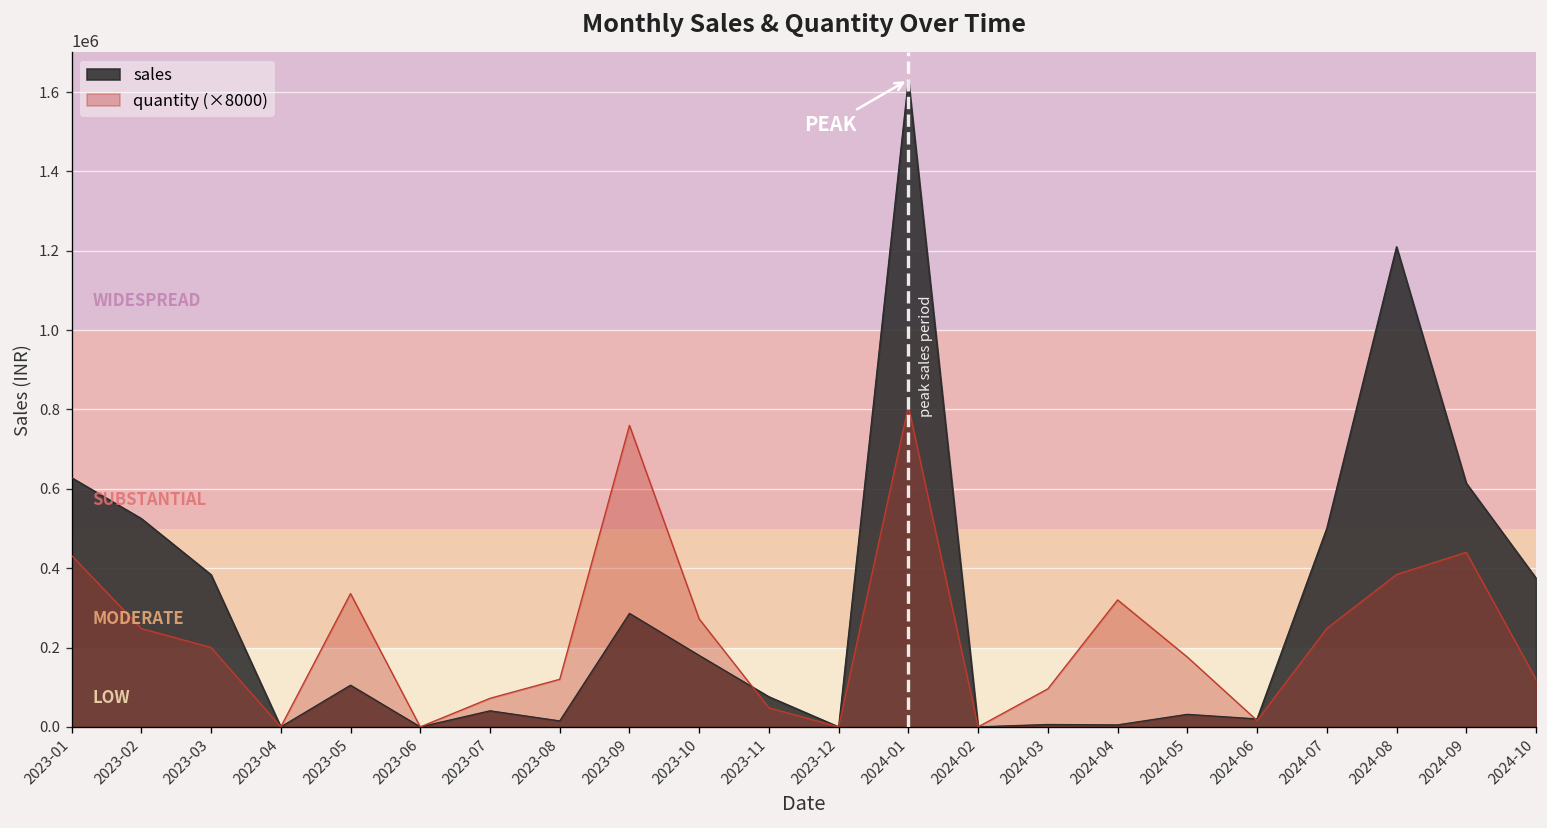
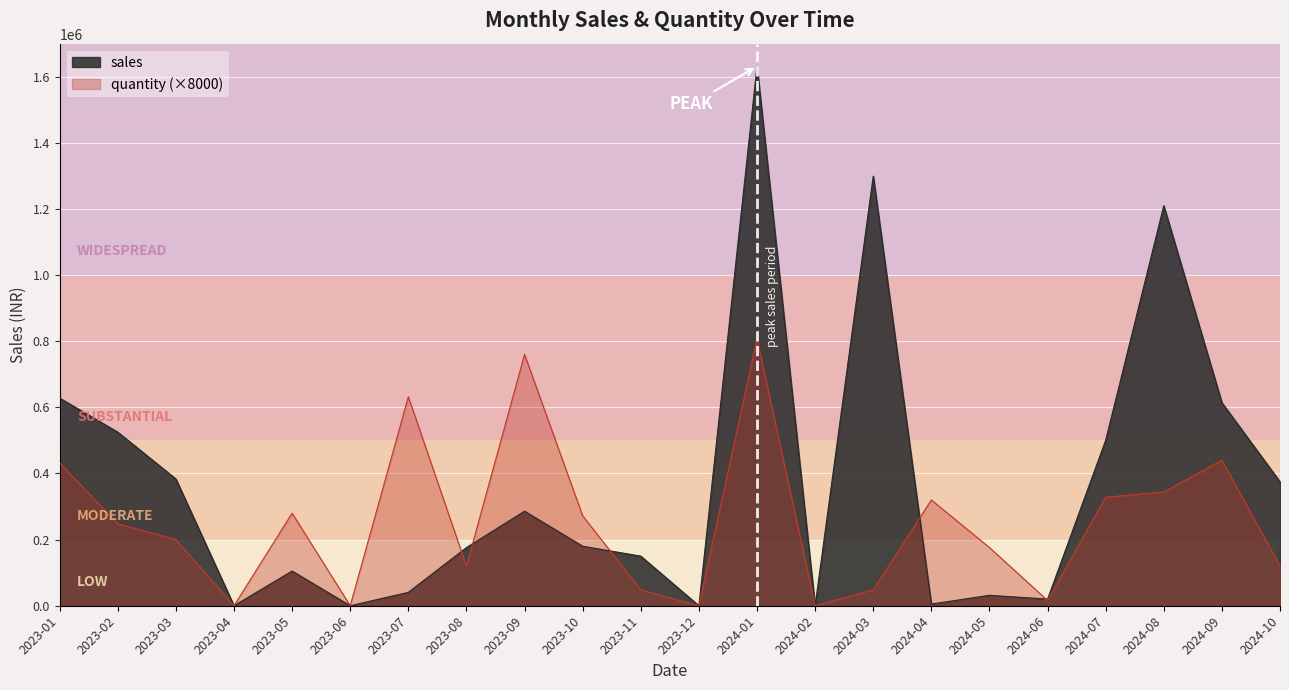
quantity (×8000), 2023-05: 340000 -> 280000
quantity (×8000), 2023-07: 70000 -> 630000
sales, 2023-08: 20000 -> 180000
sales, 2023-11: 80000 -> 150000
sales, 2024-03: 10000 -> 1300000
quantity (×8000), 2024-03: 100000 -> 50000
quantity (×8000), 2024-07: 250000 -> 330000
quantity (×8000), 2024-08: 380000 -> 340000
